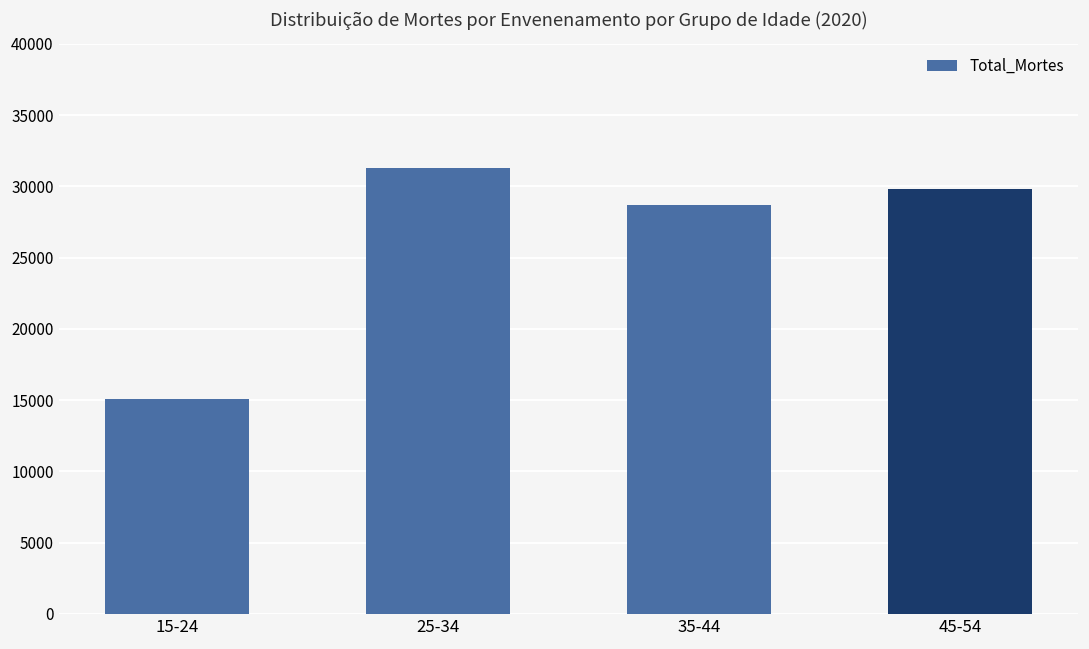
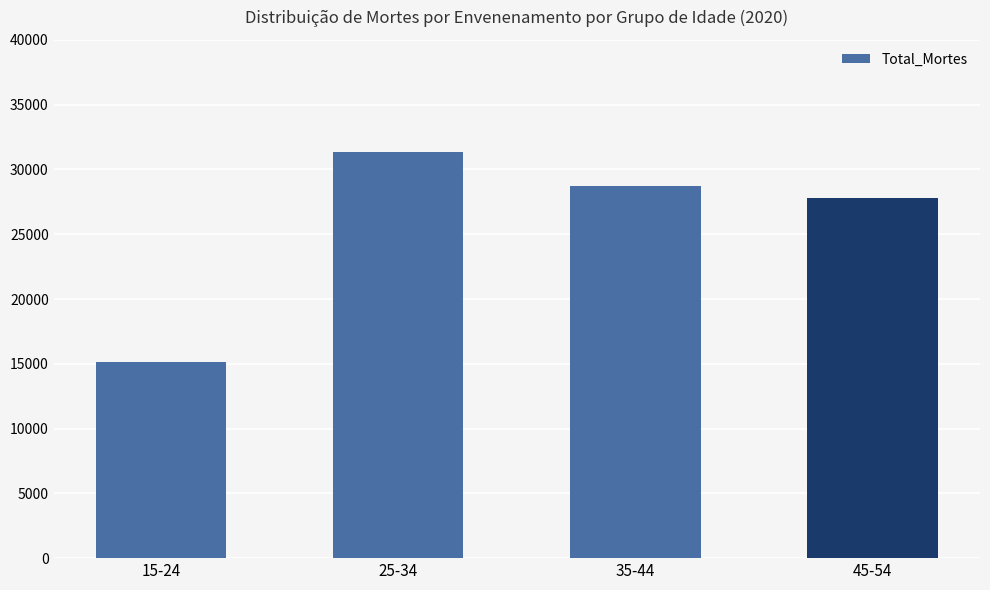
45-54: 29800 -> 27800
